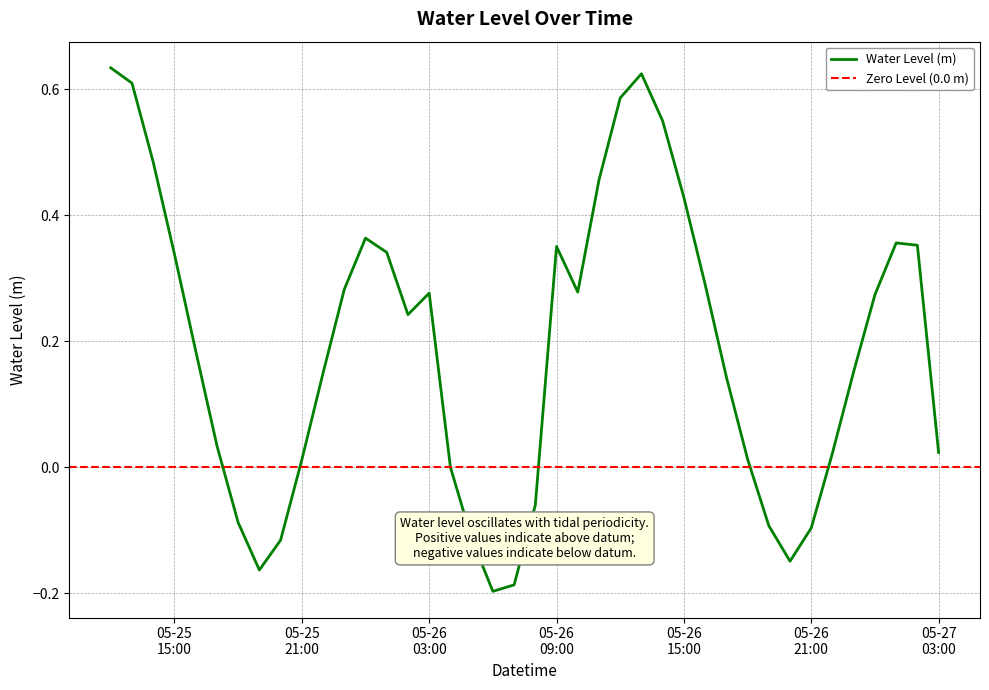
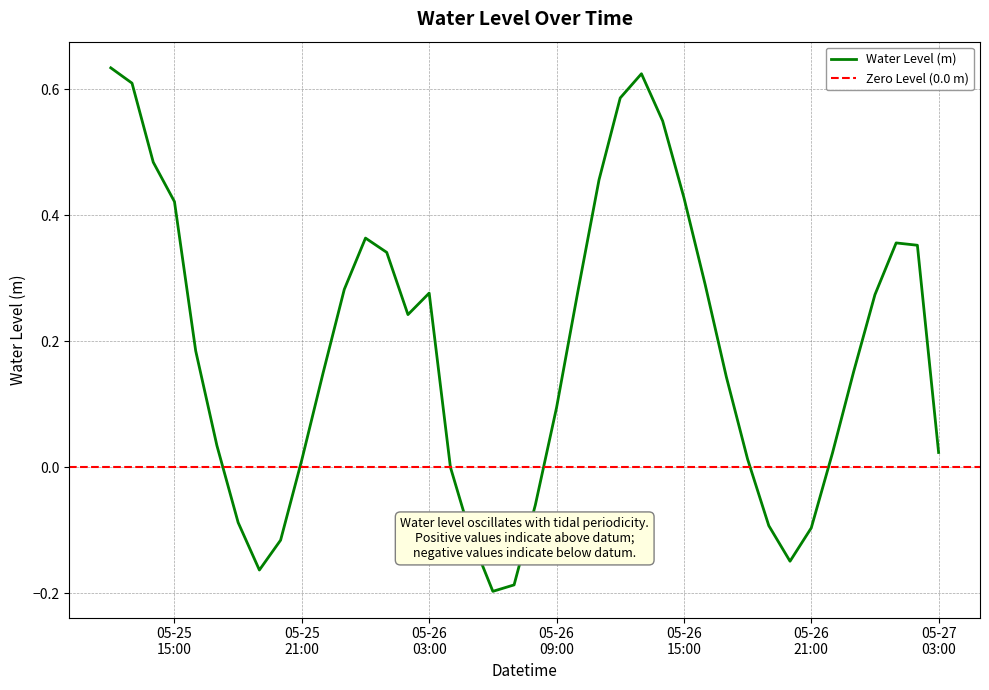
05-25 15:00: 0.34 -> 0.42
05-26 09:00: 0.35 -> 0.09
